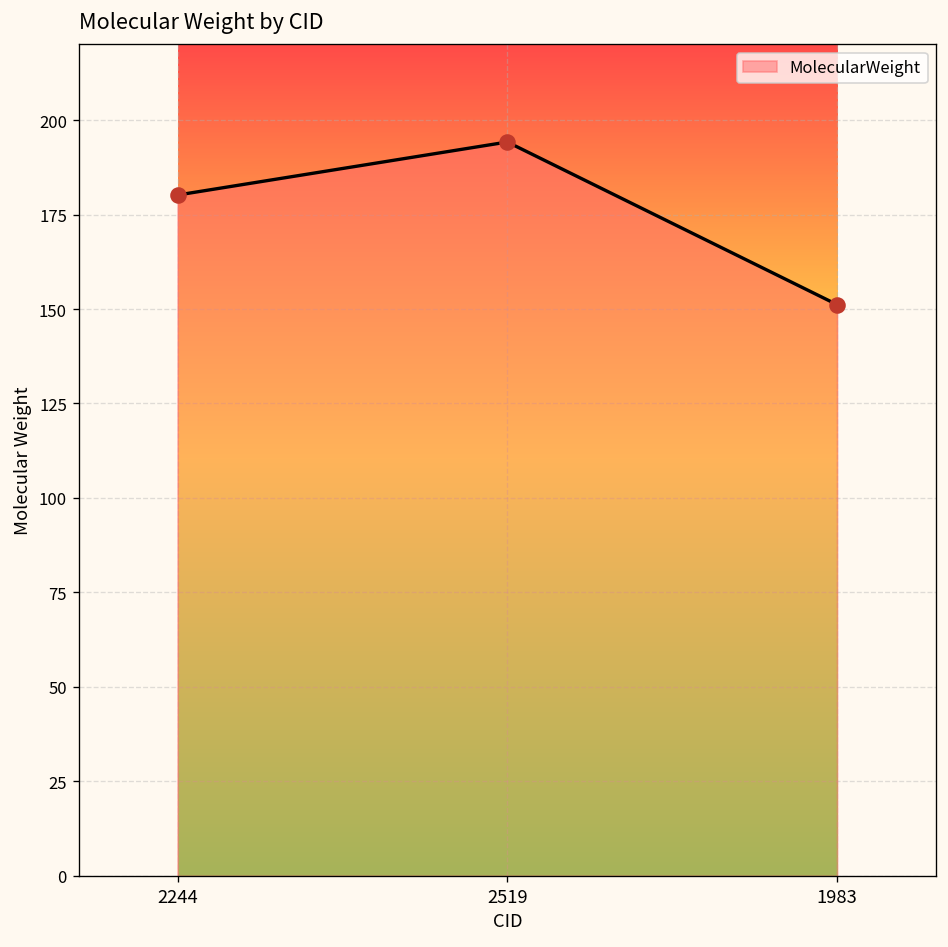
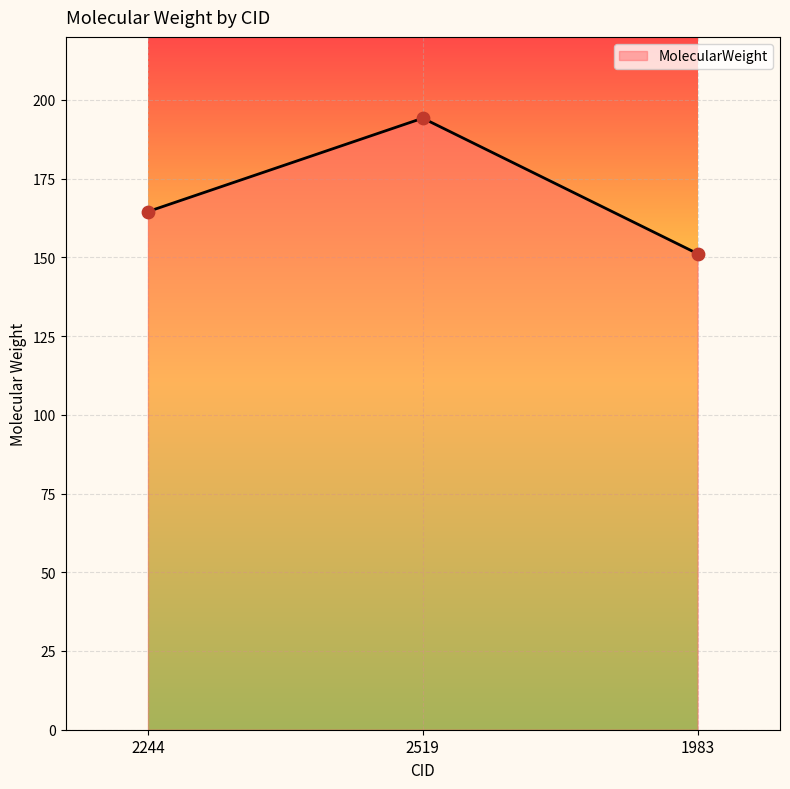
2244: 180 -> 165
